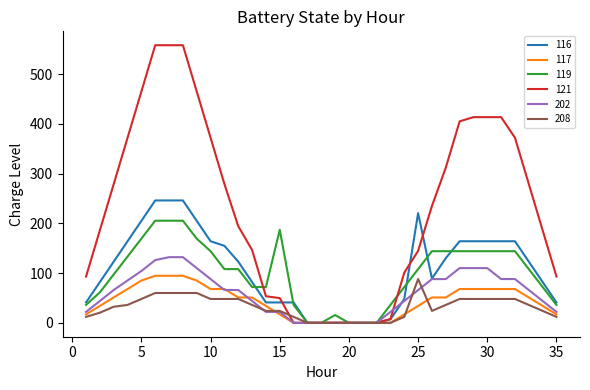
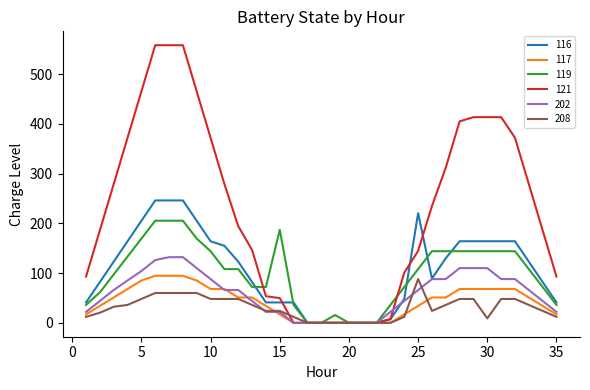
208, 30: 50 -> 10
